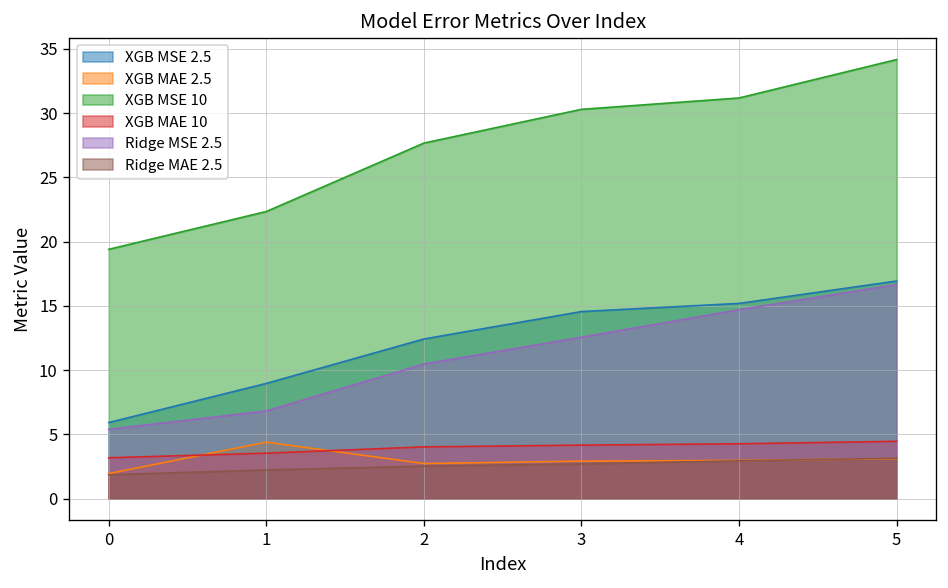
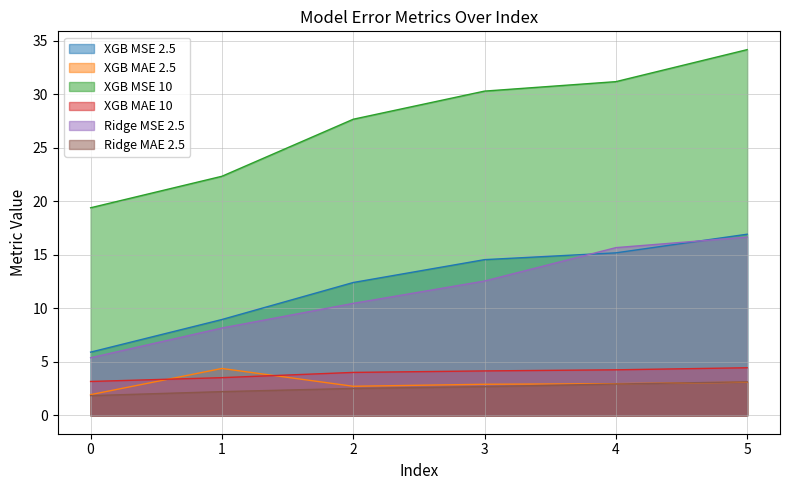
Ridge MSE 2.5, 1: 6.8 -> 8.2
Ridge MSE 2.5, 4: 14.7 -> 15.7
